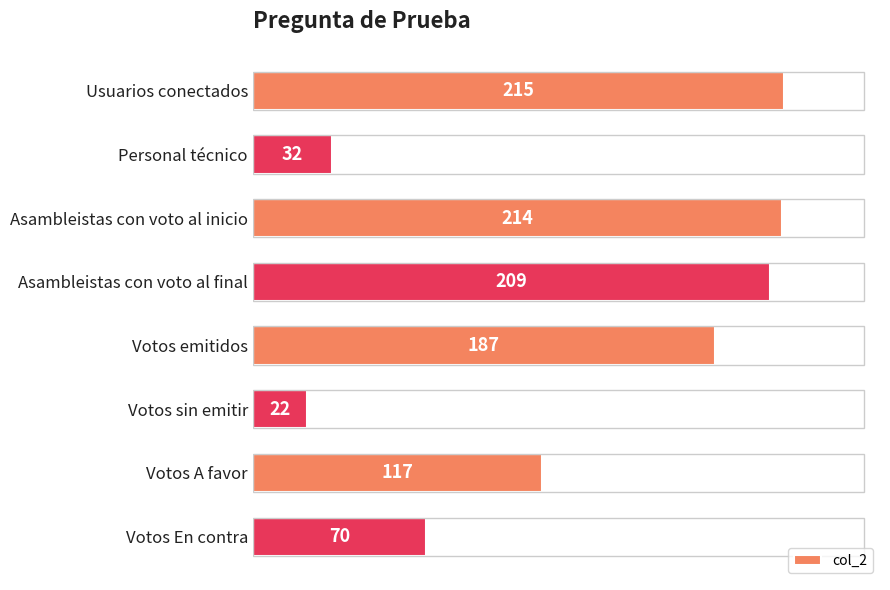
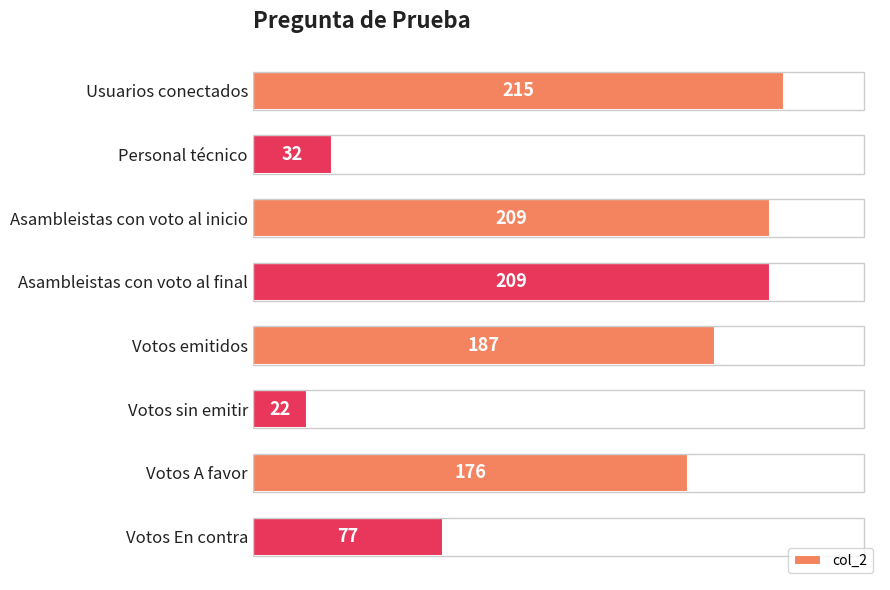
Asambleistas con voto al inicio: 214 -> 209
Votos A favor: 117 -> 176
Votos En contra: 70 -> 77
